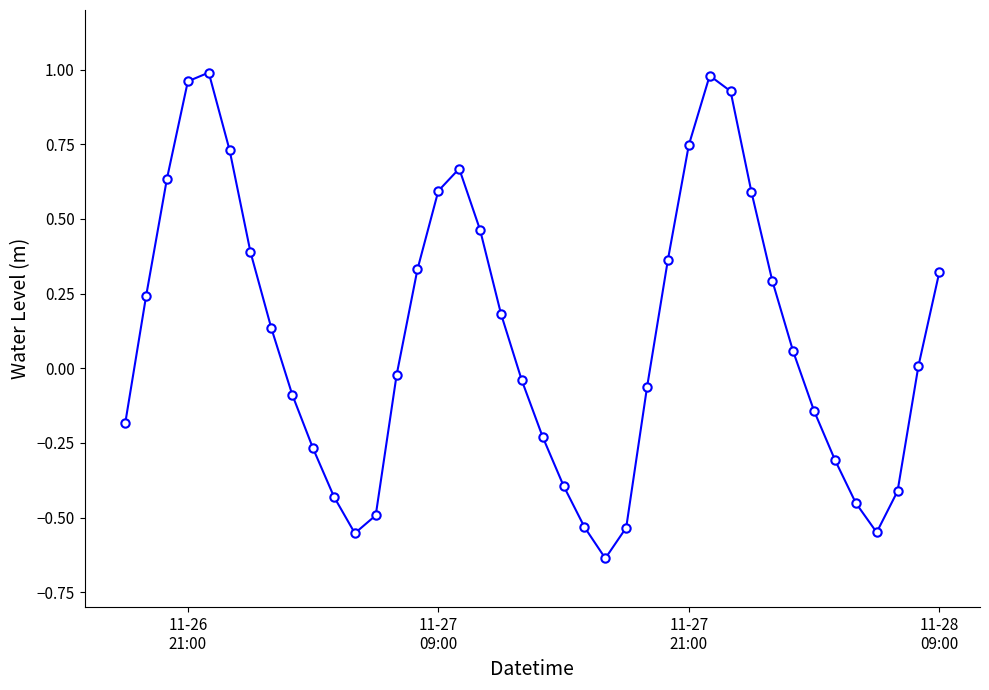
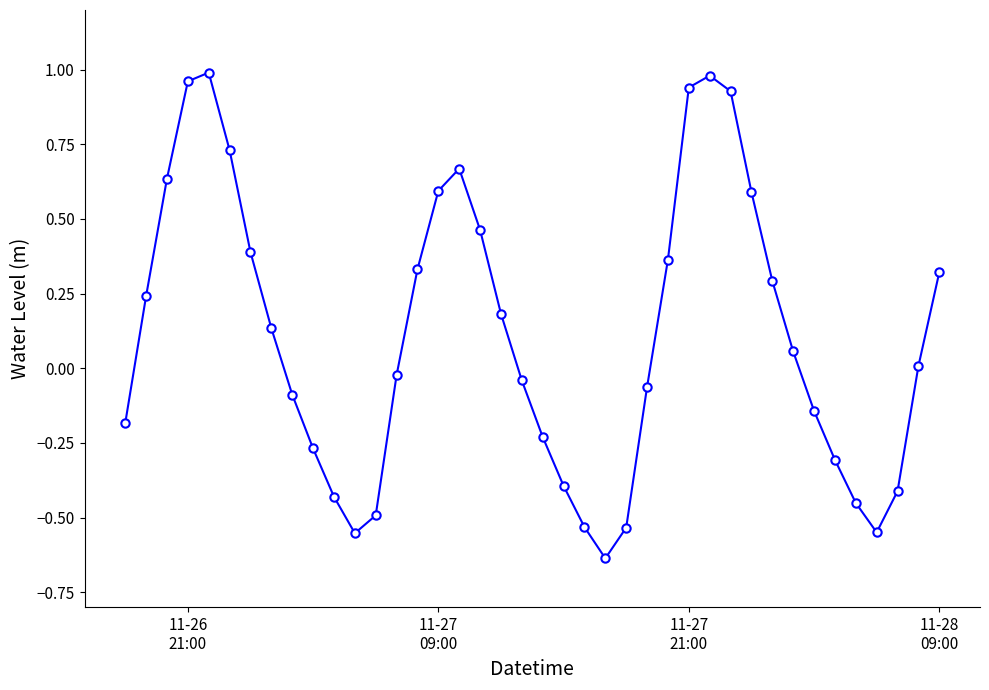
11-27 21:00: 0.75 -> 0.94
